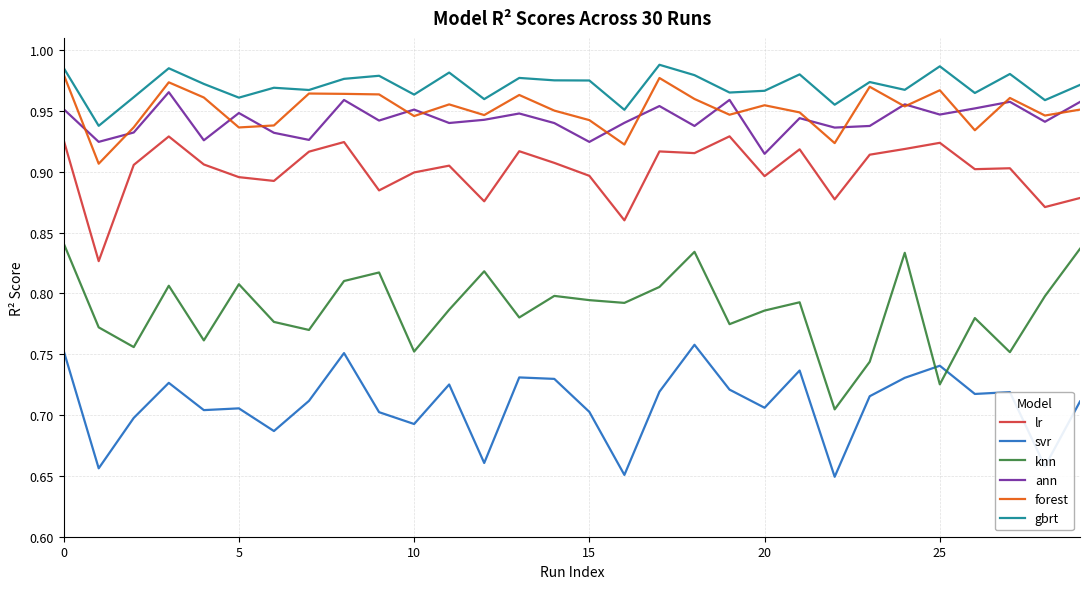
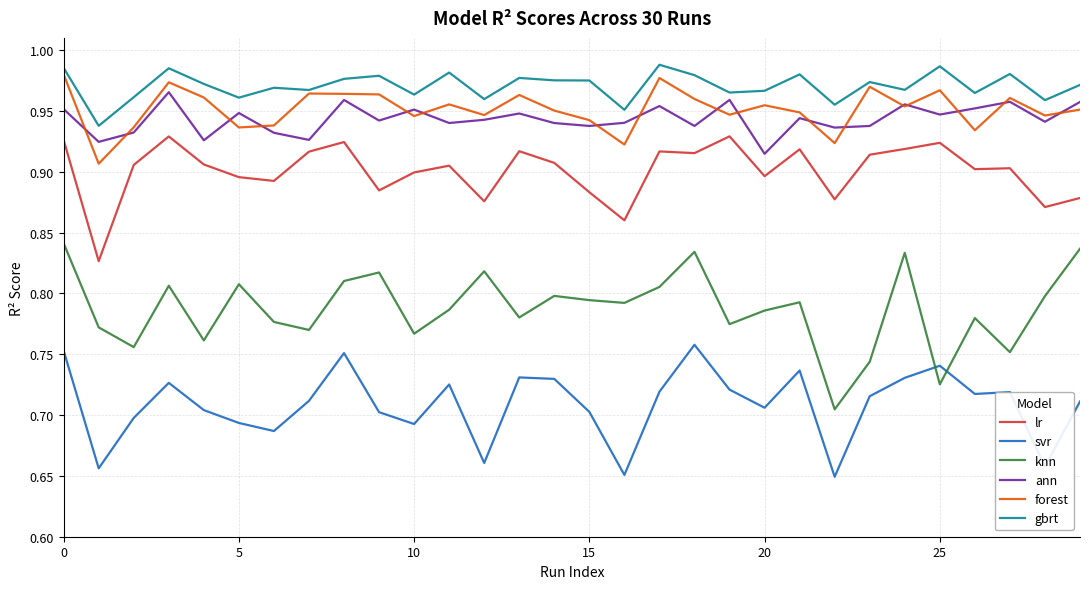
svr, 5: 0.706 -> 0.694
knn, 10: 0.752 -> 0.767
lr, 15: 0.897 -> 0.883
ann, 15: 0.925 -> 0.938
